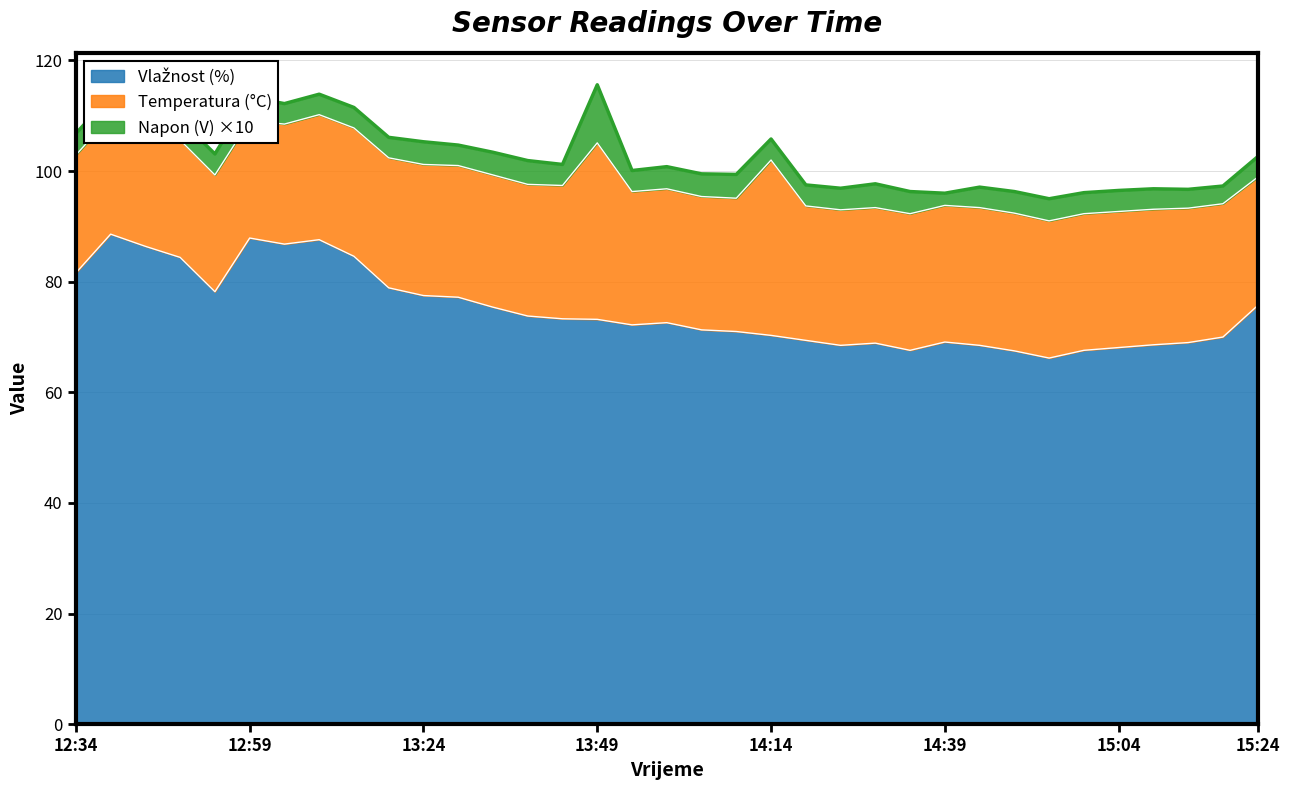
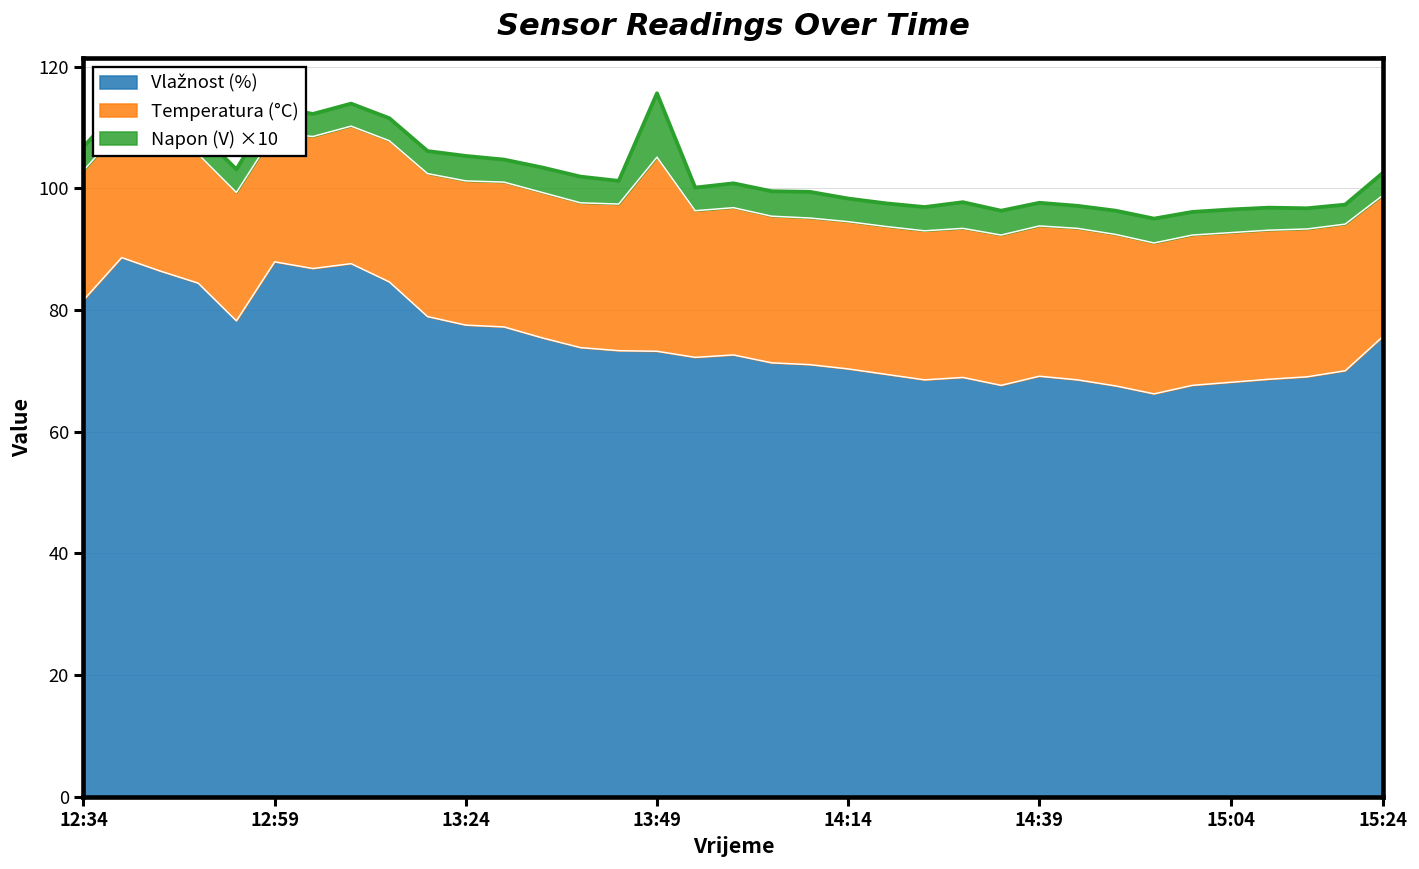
Temperatura (°C), 14:14: 32 -> 24
Napon (V) ×10, 14:39: 2 -> 4
